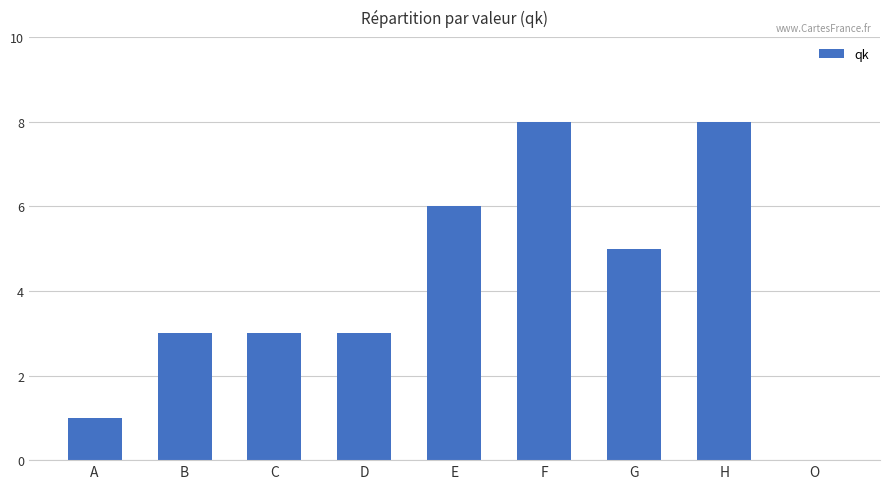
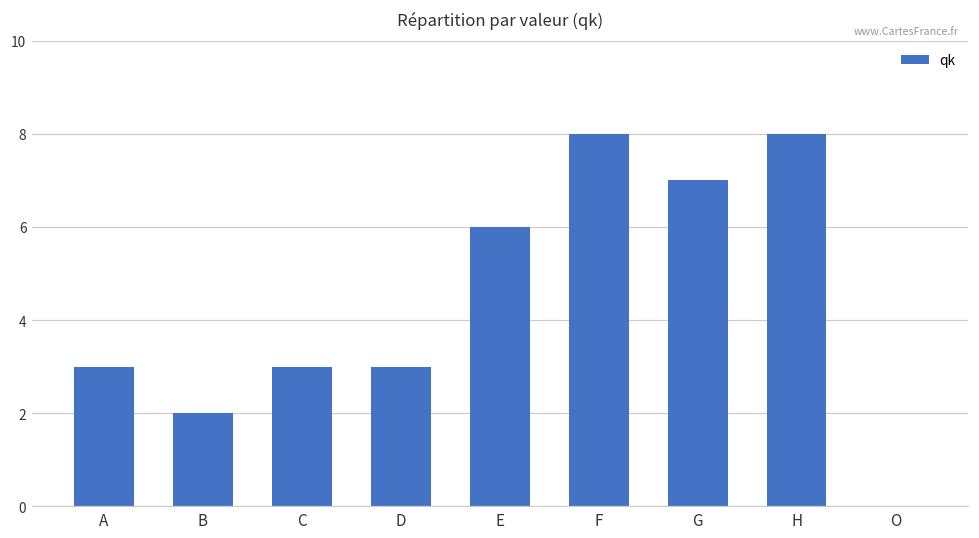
A: 1 -> 3
B: 3 -> 2
G: 5 -> 7
